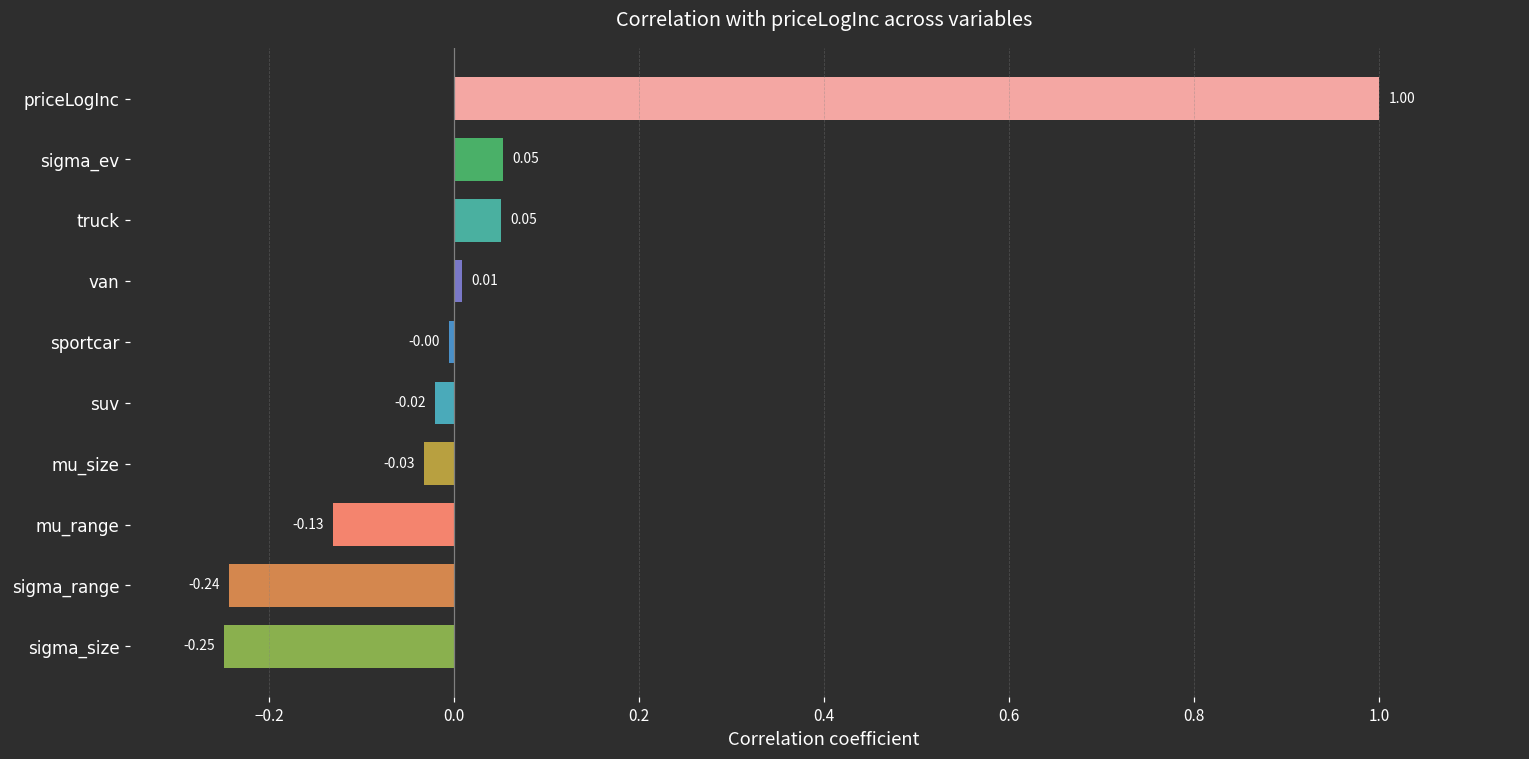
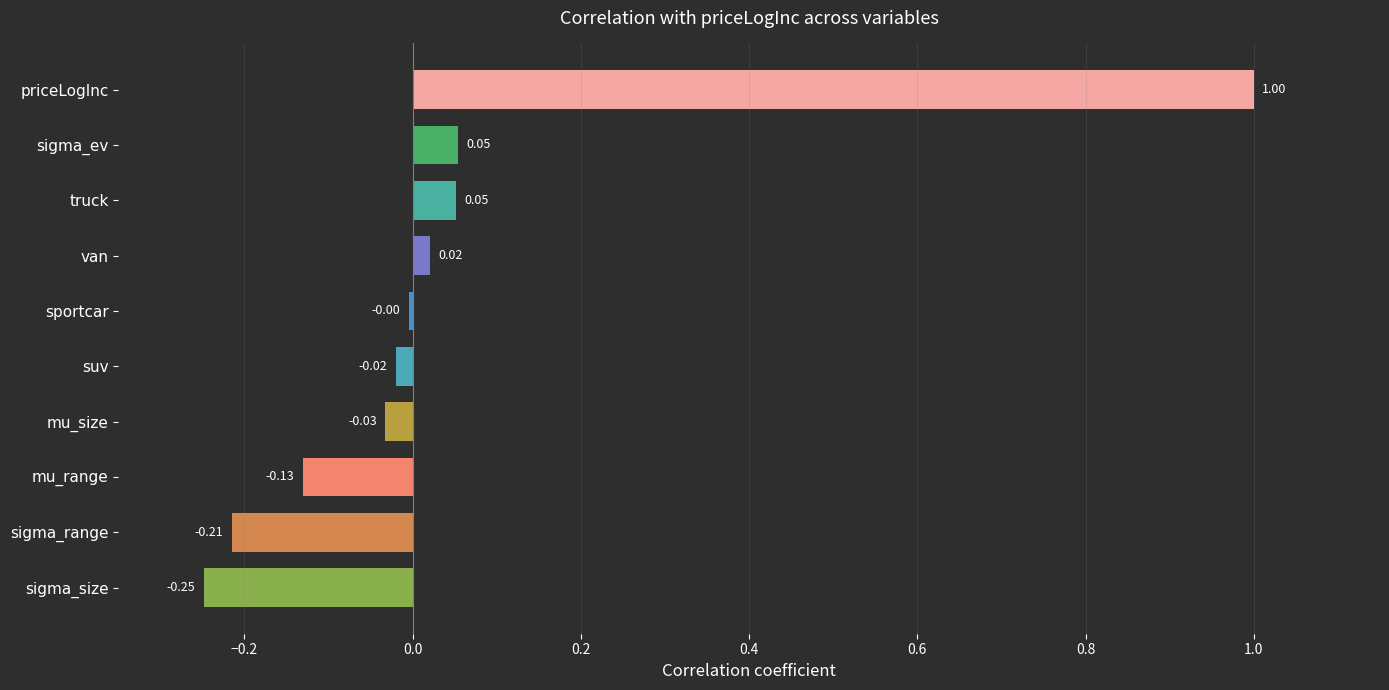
van: 0.01 -> 0.02
sigma_range: -0.24 -> -0.21
